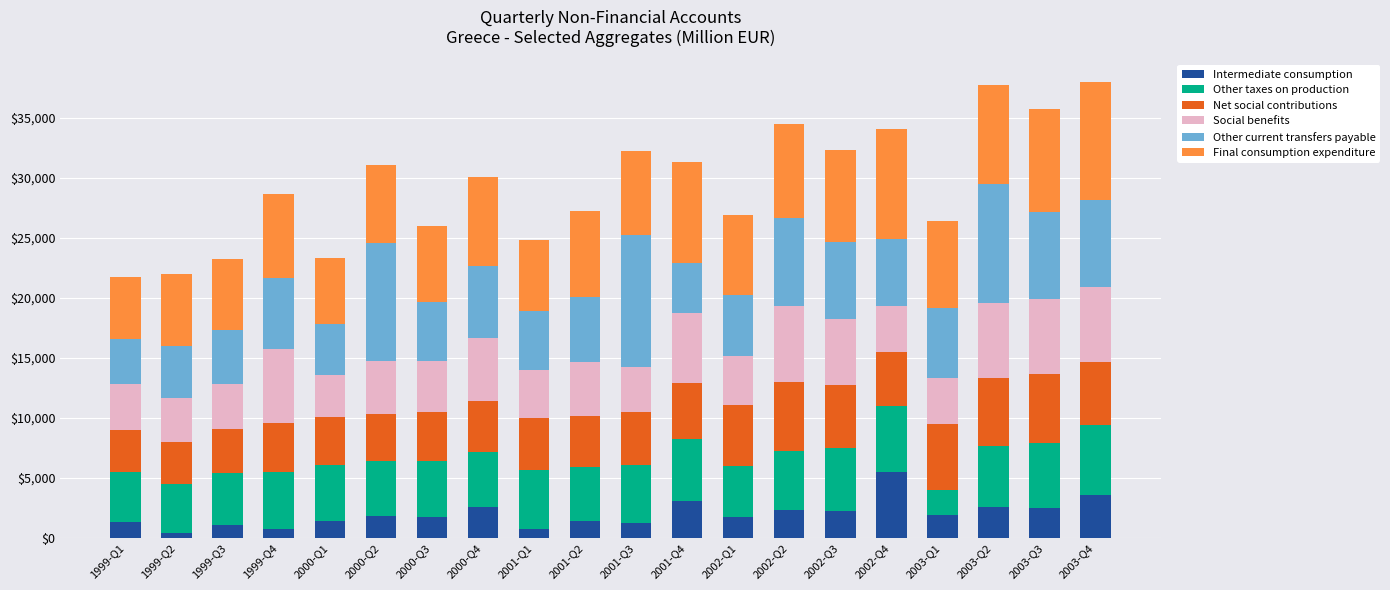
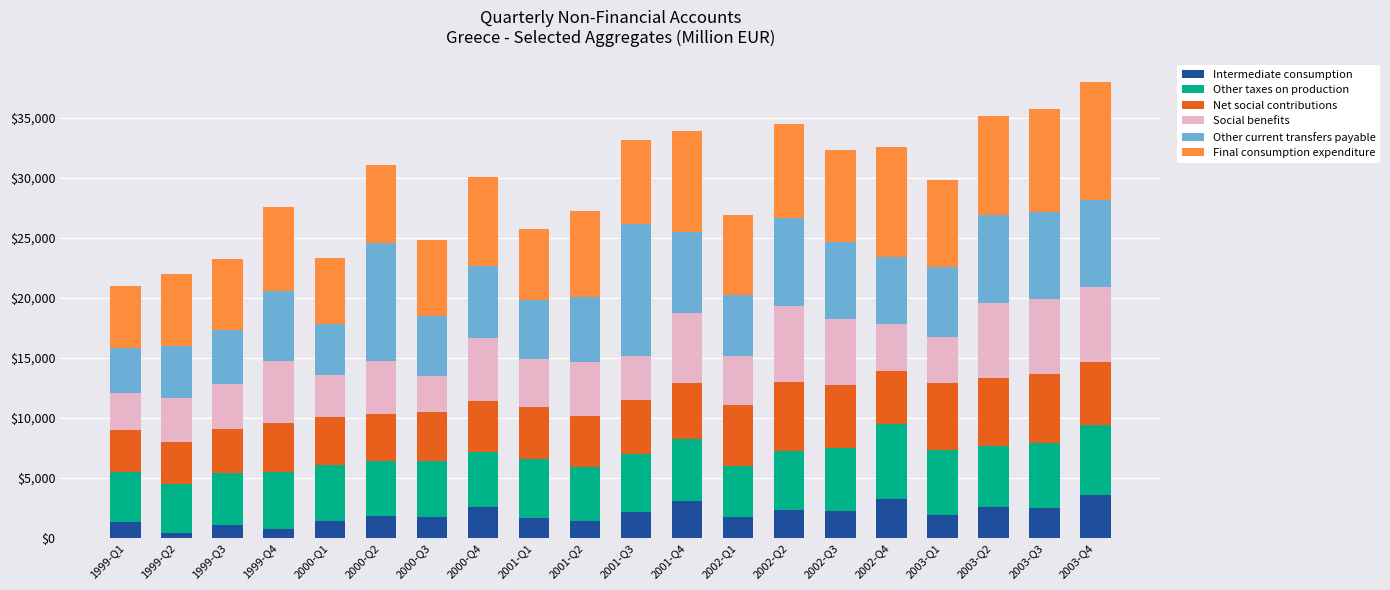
Social benefits, 1999-Q1: $3,800 -> $3,000
Social benefits, 1999-Q4: $6,200 -> $5,200
Social benefits, 2000-Q3: $4,200 -> $3,000
Intermediate consumption, 2001-Q1: $700 -> $1,700
Intermediate consumption, 2001-Q3: $1,200 -> $2,100
Other current transfers payable, 2001-Q4: $4,100 -> $6,700
Intermediate consumption, 2002-Q4: $5,400 -> $3,200
Other taxes on production, 2002-Q4: $5,500 -> $6,200
Other taxes on production, 2003-Q1: $2,000 -> $5,400
Other current transfers payable, 2003-Q2: $9,900 -> $7,300
